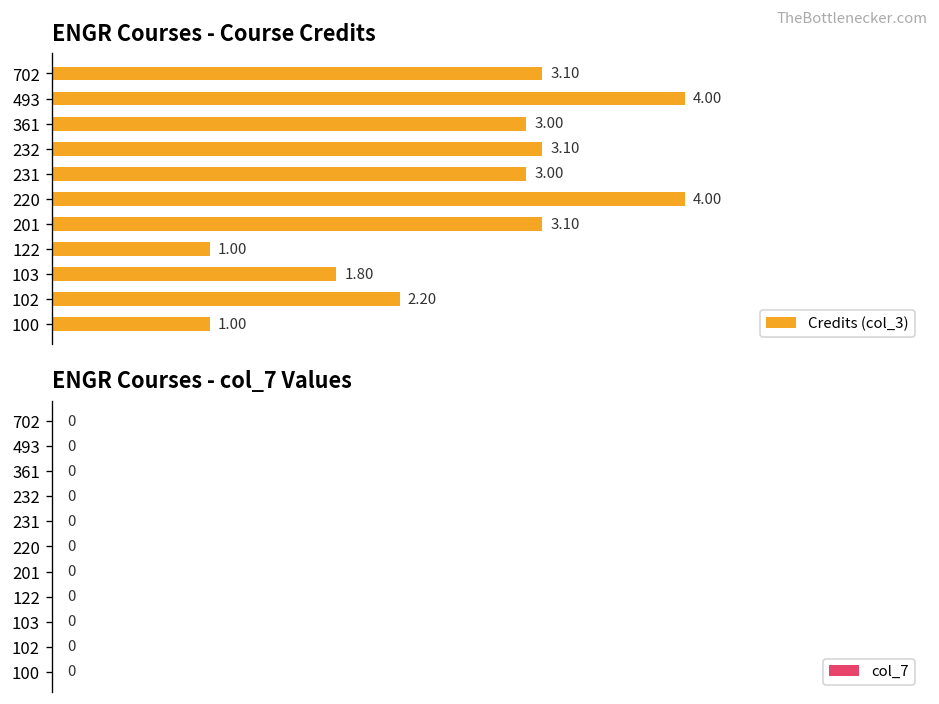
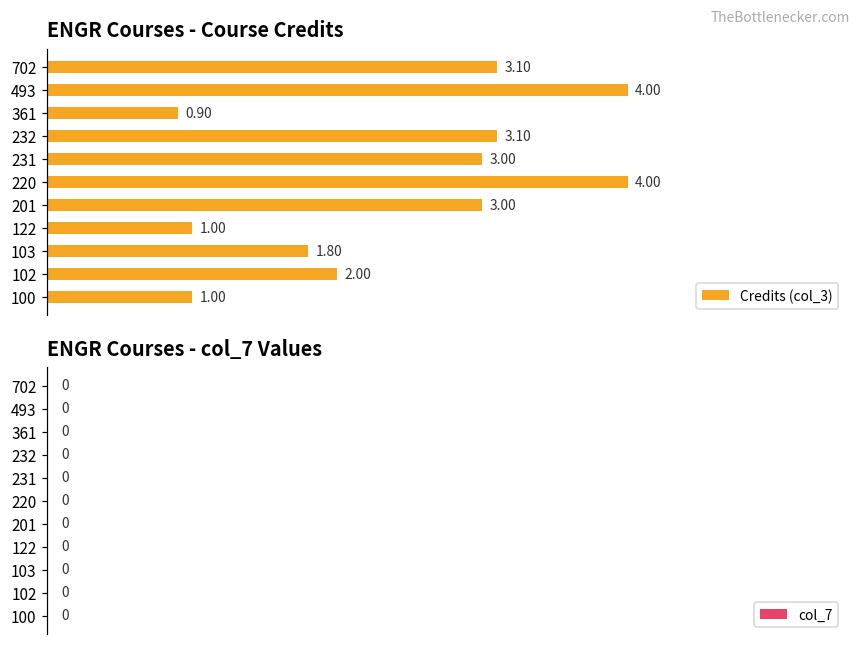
ENGR Courses - Course Credits, 361: 3.00 -> 0.90
ENGR Courses - Course Credits, 201: 3.10 -> 3.00
ENGR Courses - Course Credits, 102: 2.20 -> 2.00
